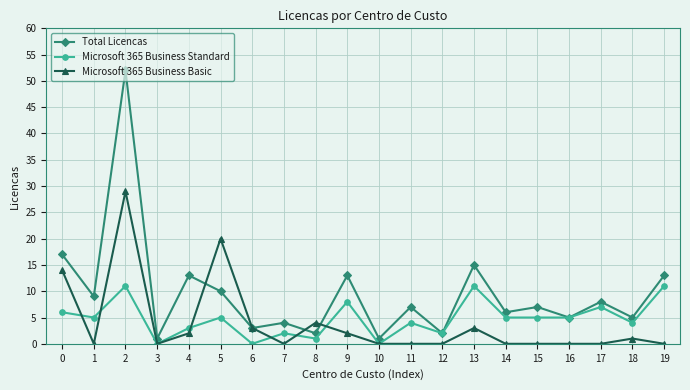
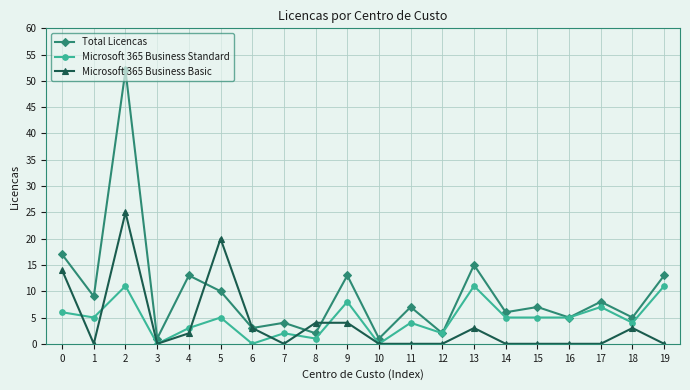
Microsoft 365 Business Basic, 2: 29 -> 25
Microsoft 365 Business Basic, 9: 2 -> 4
Microsoft 365 Business Basic, 18: 1 -> 3
